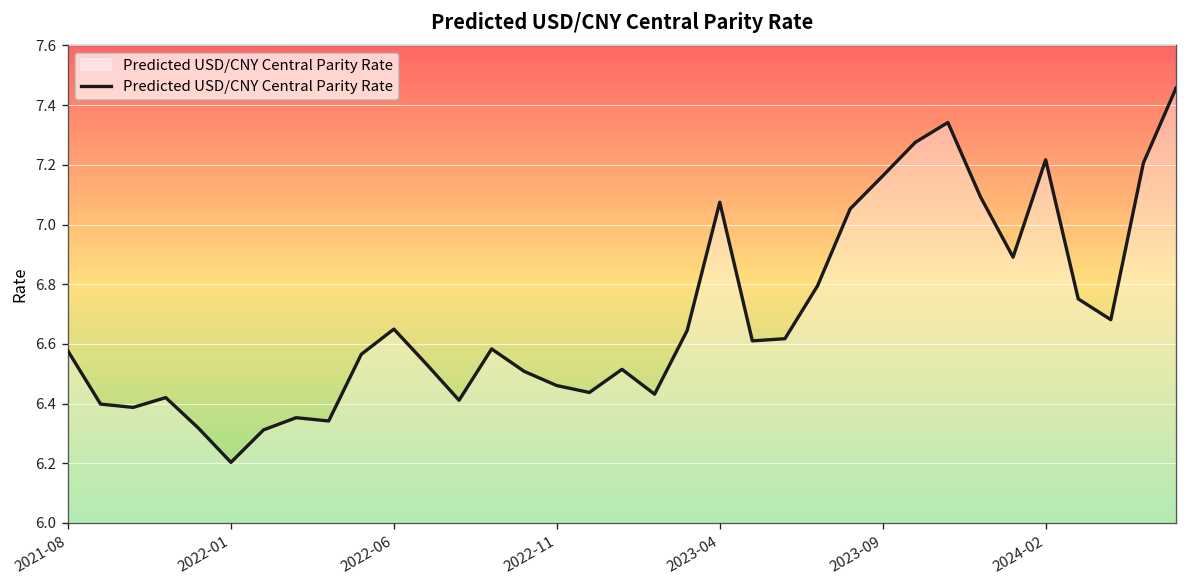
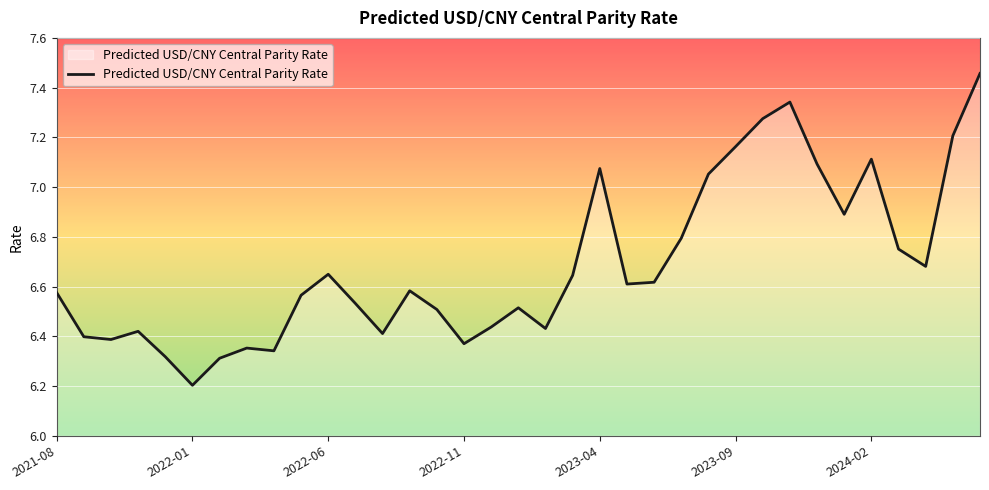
2022-11: 6.46 -> 6.37
2024-02: 7.22 -> 7.11
